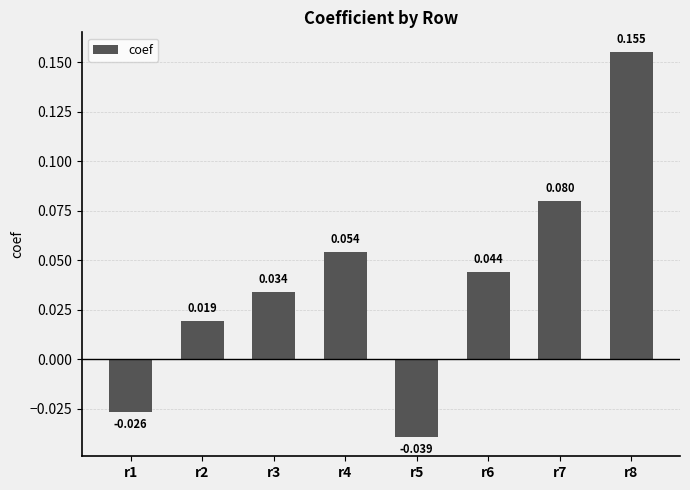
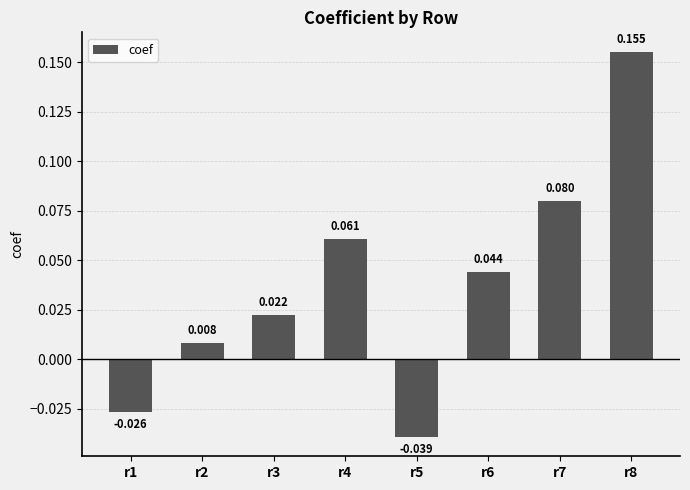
r2: 0.019 -> 0.008
r3: 0.034 -> 0.022
r4: 0.054 -> 0.061
